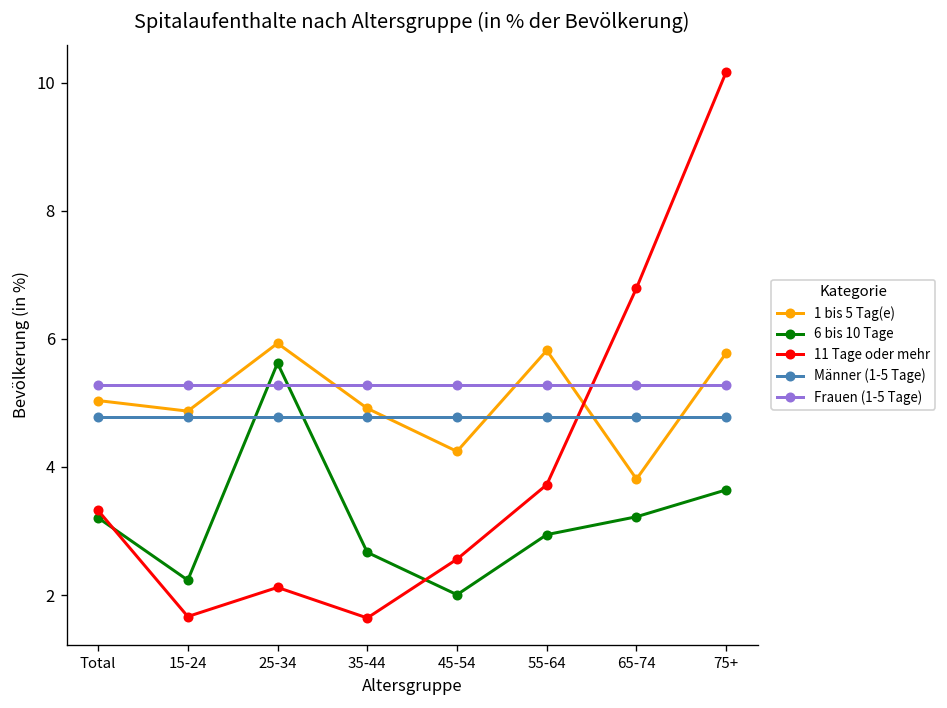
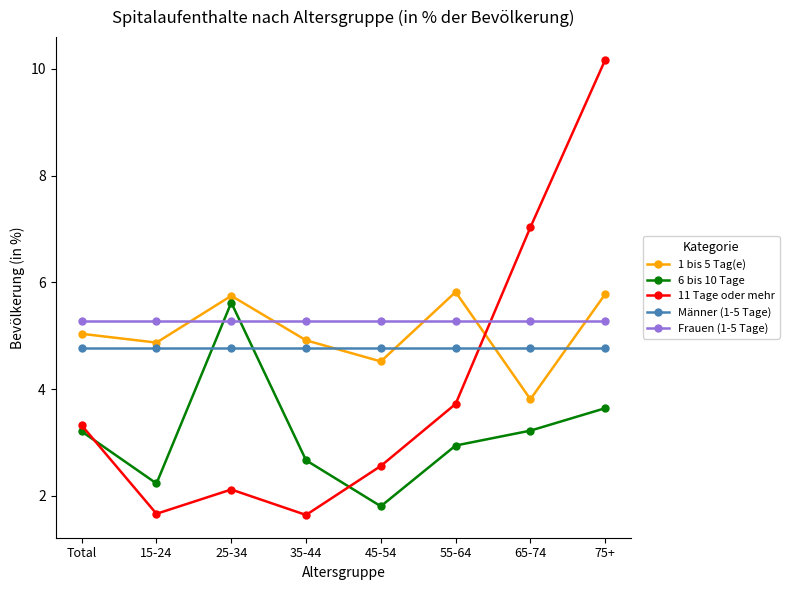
1 bis 5 Tag(e), 25-34: 5.9 -> 5.7
1 bis 5 Tag(e), 45-54: 4.2 -> 4.5
6 bis 10 Tage, 45-54: 2.0 -> 1.8
11 Tage oder mehr, 65-74: 6.8 -> 7.0
